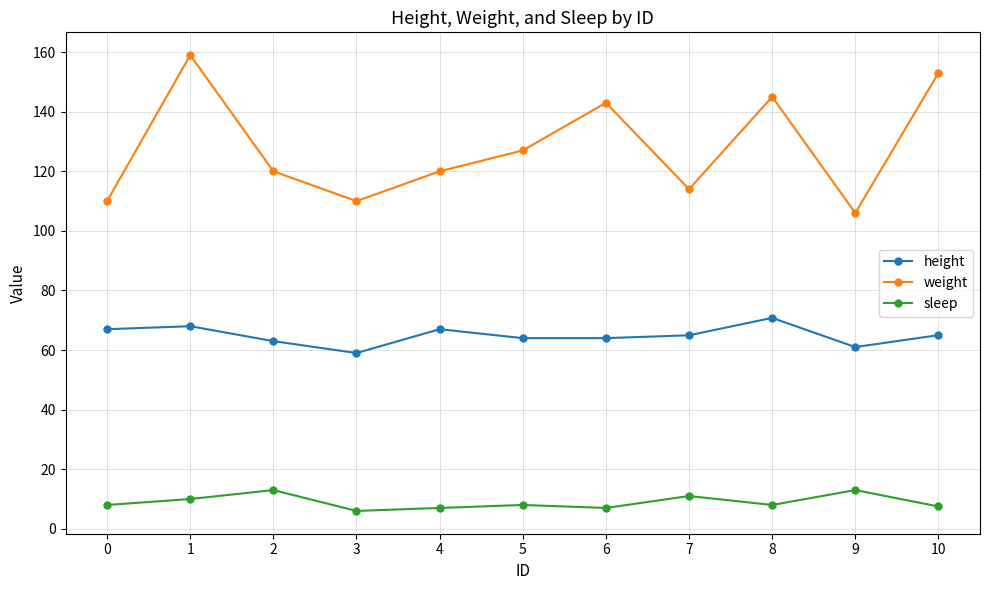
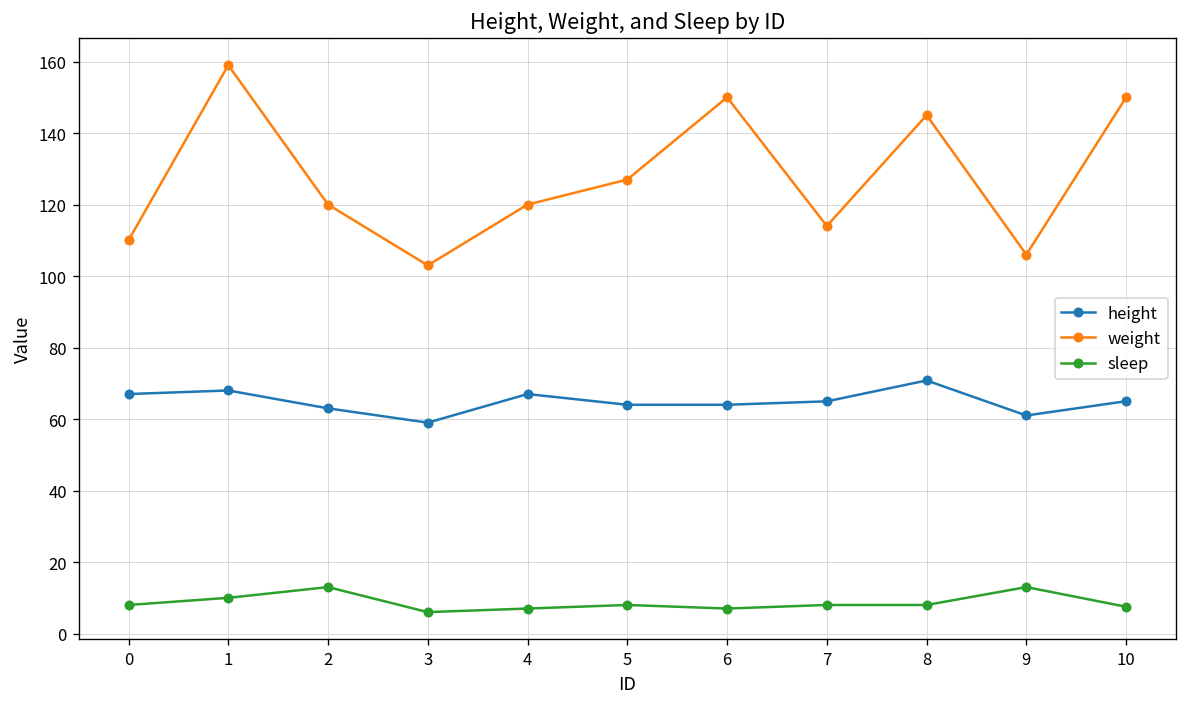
weight, 3: 110 -> 103
weight, 6: 143 -> 150
sleep, 7: 11 -> 8
weight, 10: 153 -> 150
